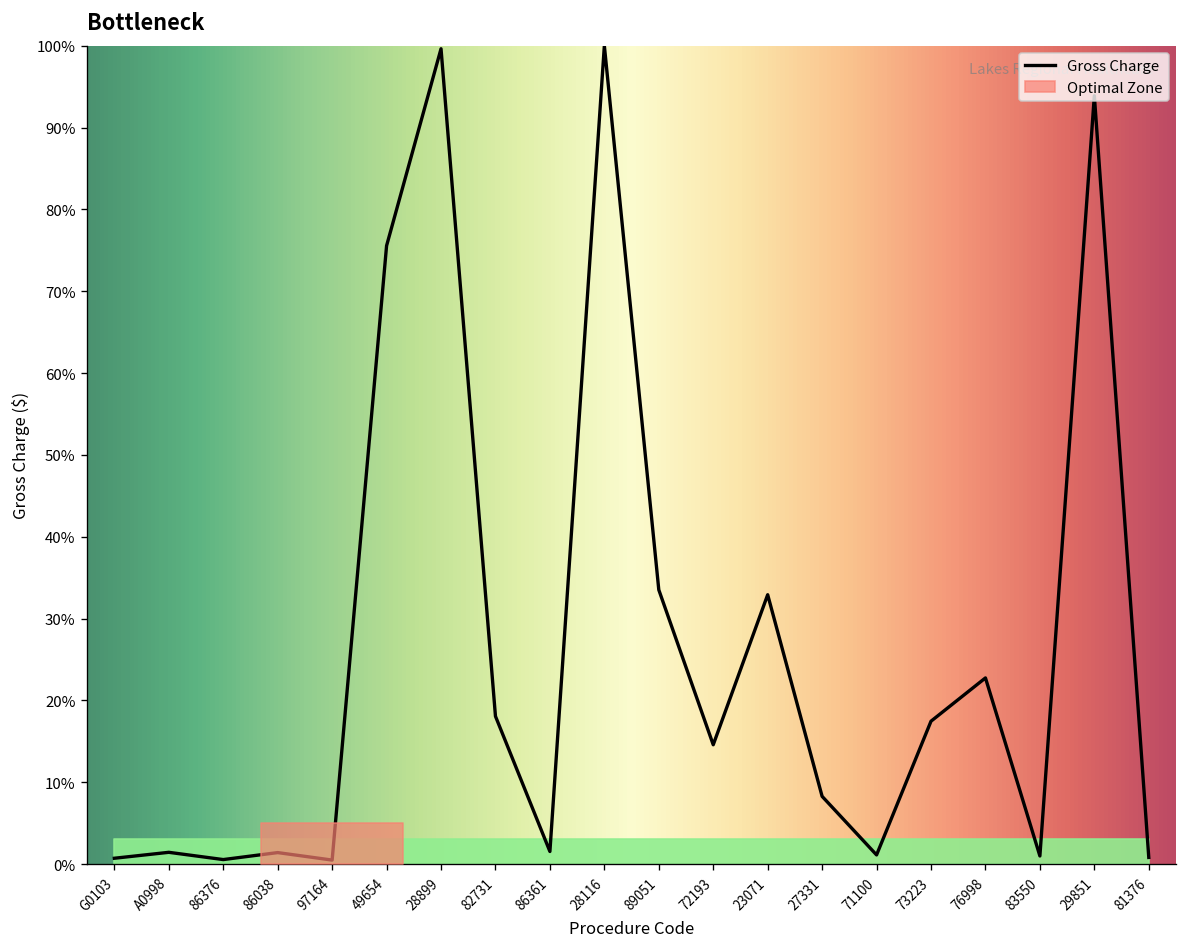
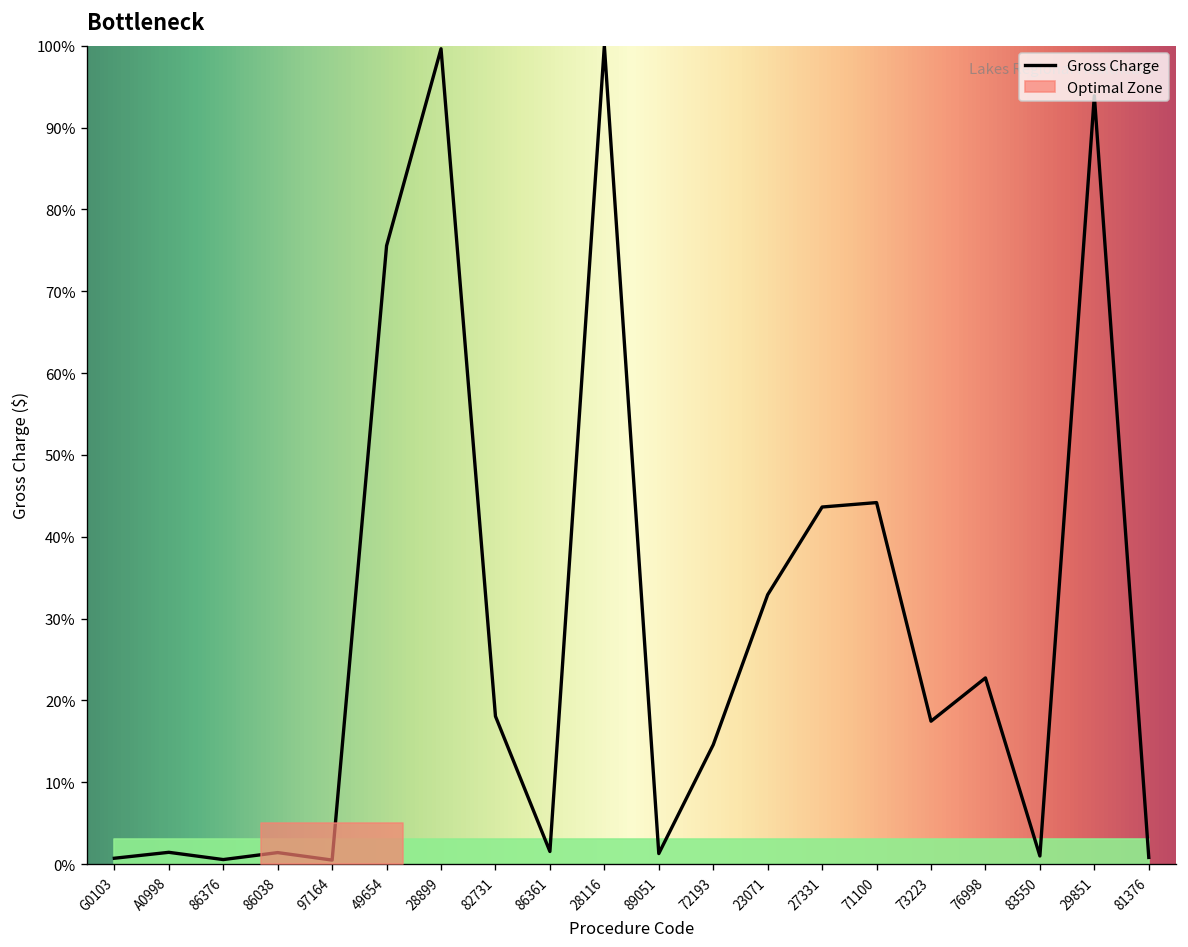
Gross Charge, 89051: 34% -> 1%
Gross Charge, 27331: 8% -> 44%
Gross Charge, 71100: 1% -> 44%
